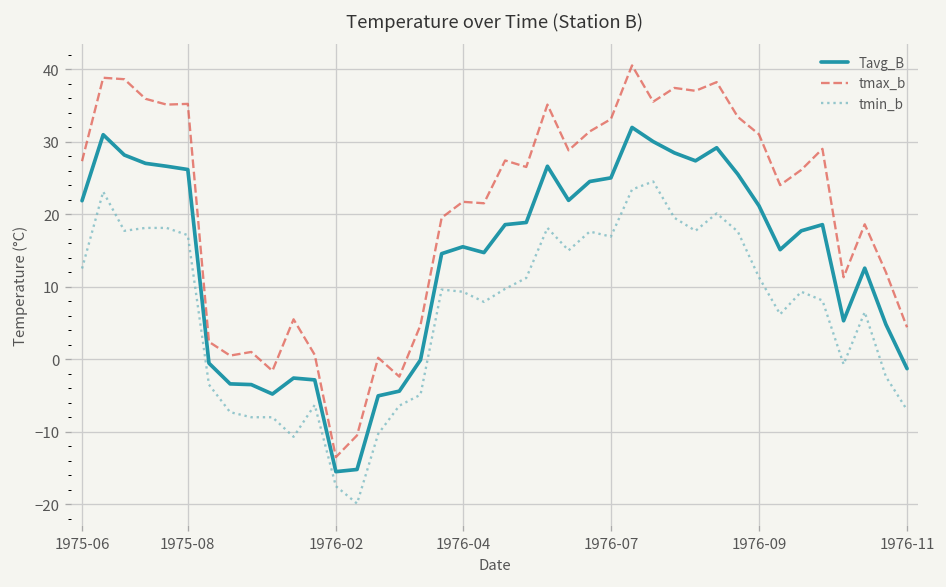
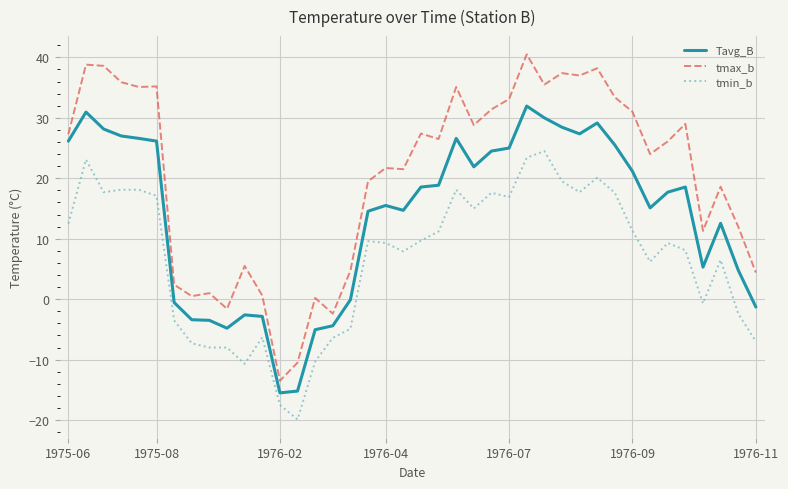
Tavg_B, 1975-06: 22 -> 26
